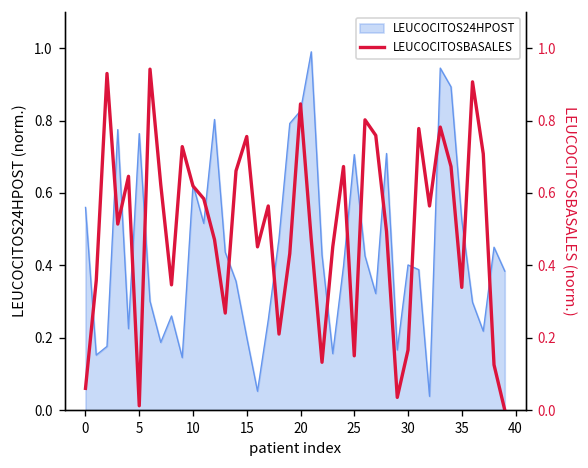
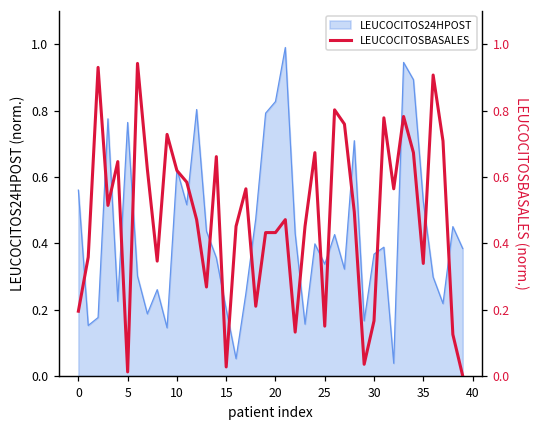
LEUCOCITOS24HPOST, 25: 0.71 -> 0.34
LEUCOCITOS24HPOST, 30: 0.40 -> 0.37
LEUCOCITOSBASALES, 0: 0.06 -> 0.20
LEUCOCITOSBASALES, 15: 0.76 -> 0.03
LEUCOCITOSBASALES, 20: 0.85 -> 0.43
